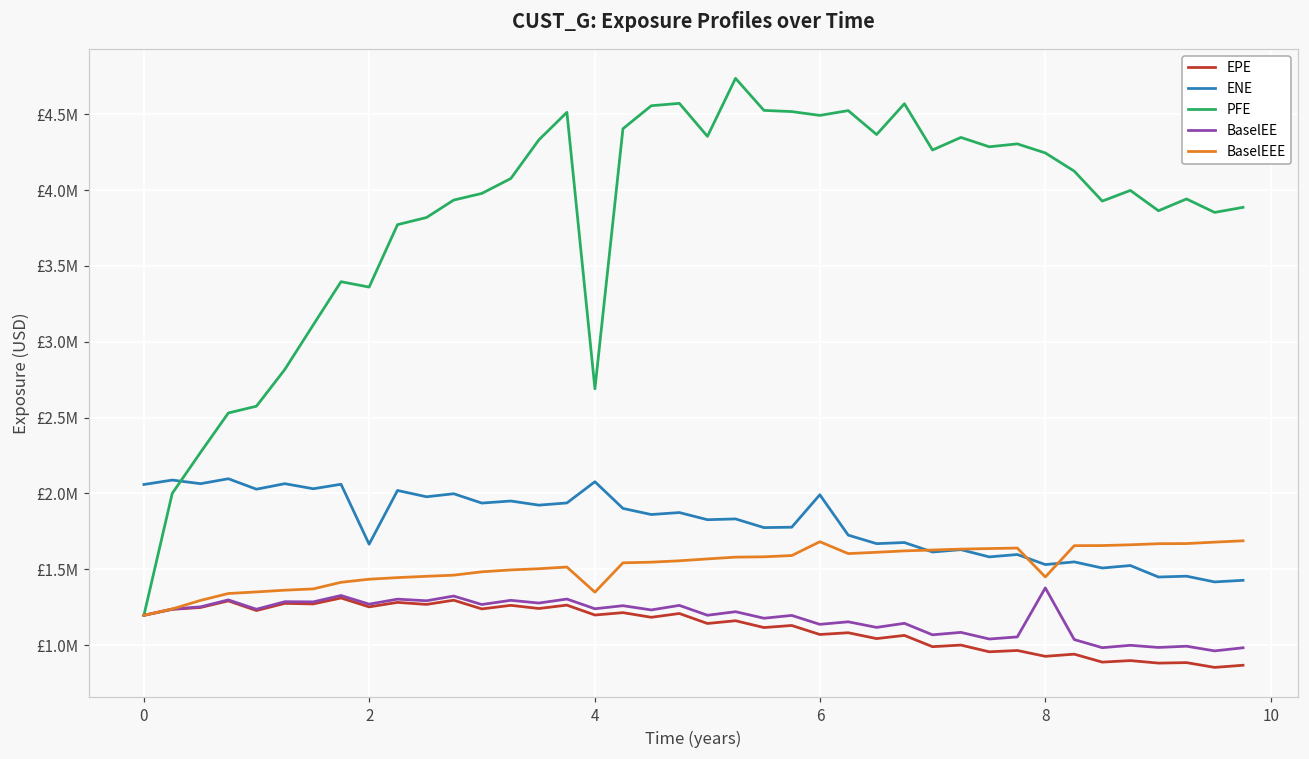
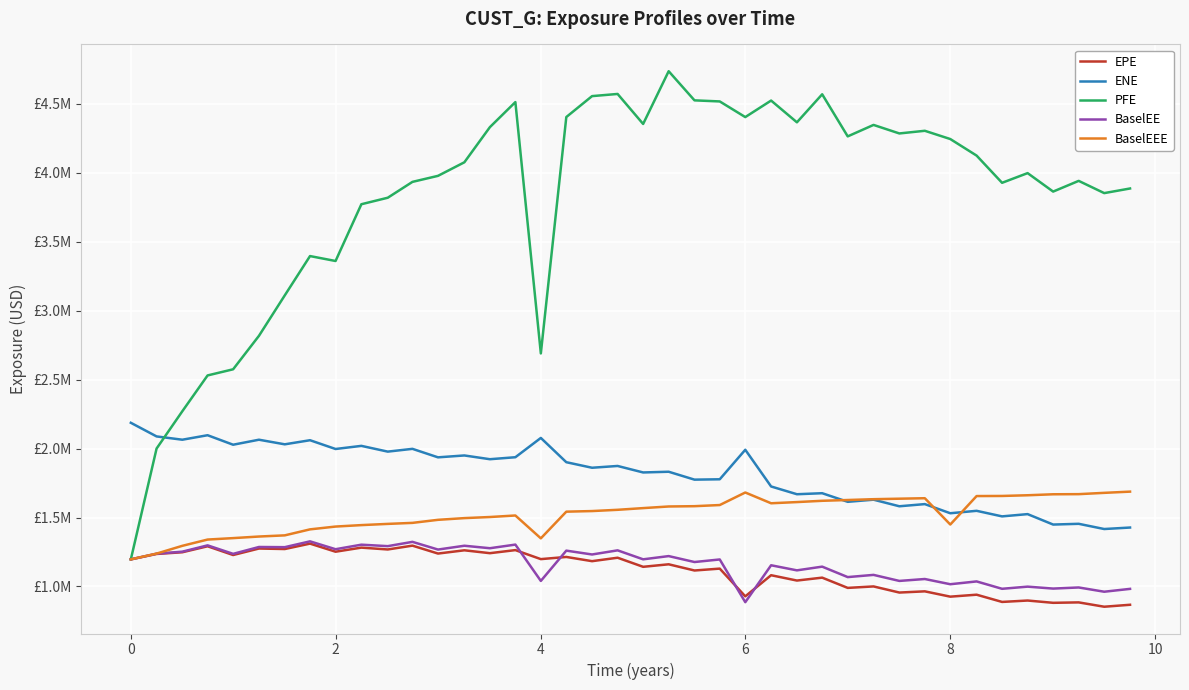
ENE, 0: £2060000 -> £2190000
ENE, 2: £1670000 -> £2000000
BaselEE, 4: £1240000 -> £1040000
EPE, 6: £1070000 -> £930000
PFE, 6: £4490000 -> £4400000
BaselEE, 6: £1140000 -> £890000
BaselEE, 8: £1380000 -> £1020000
